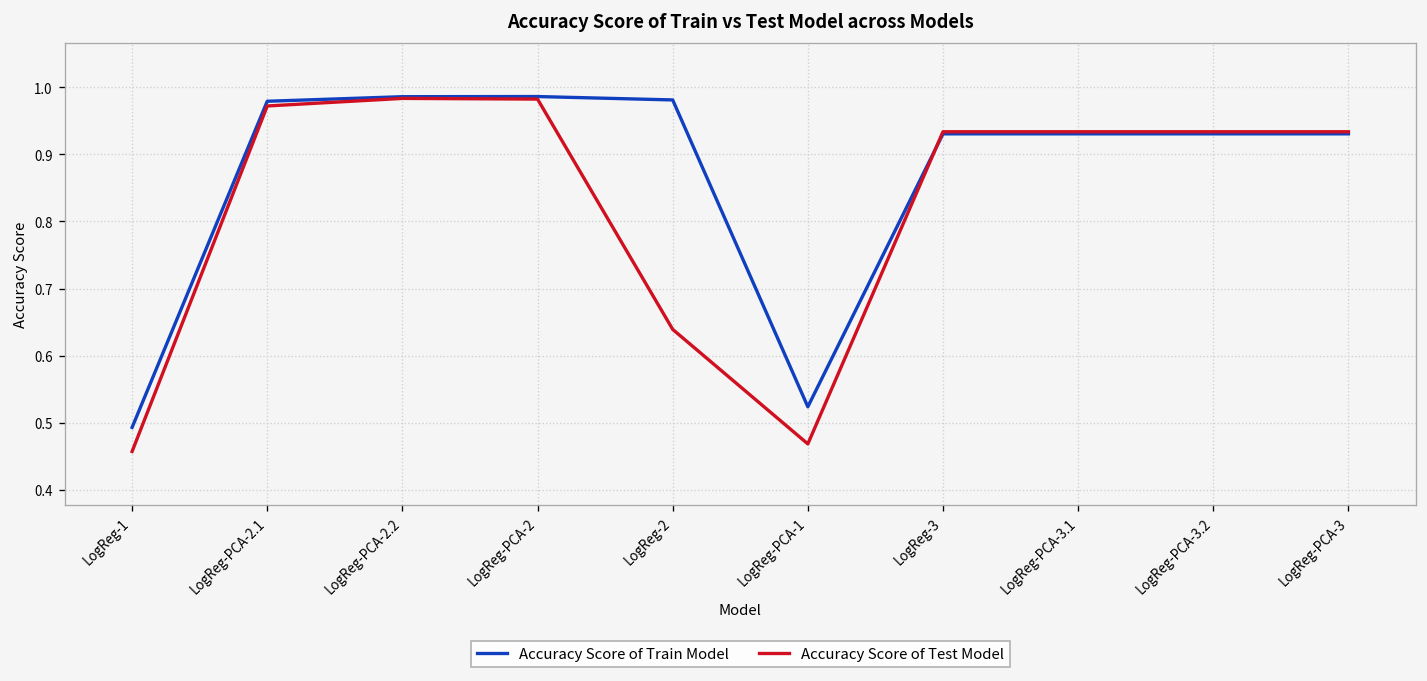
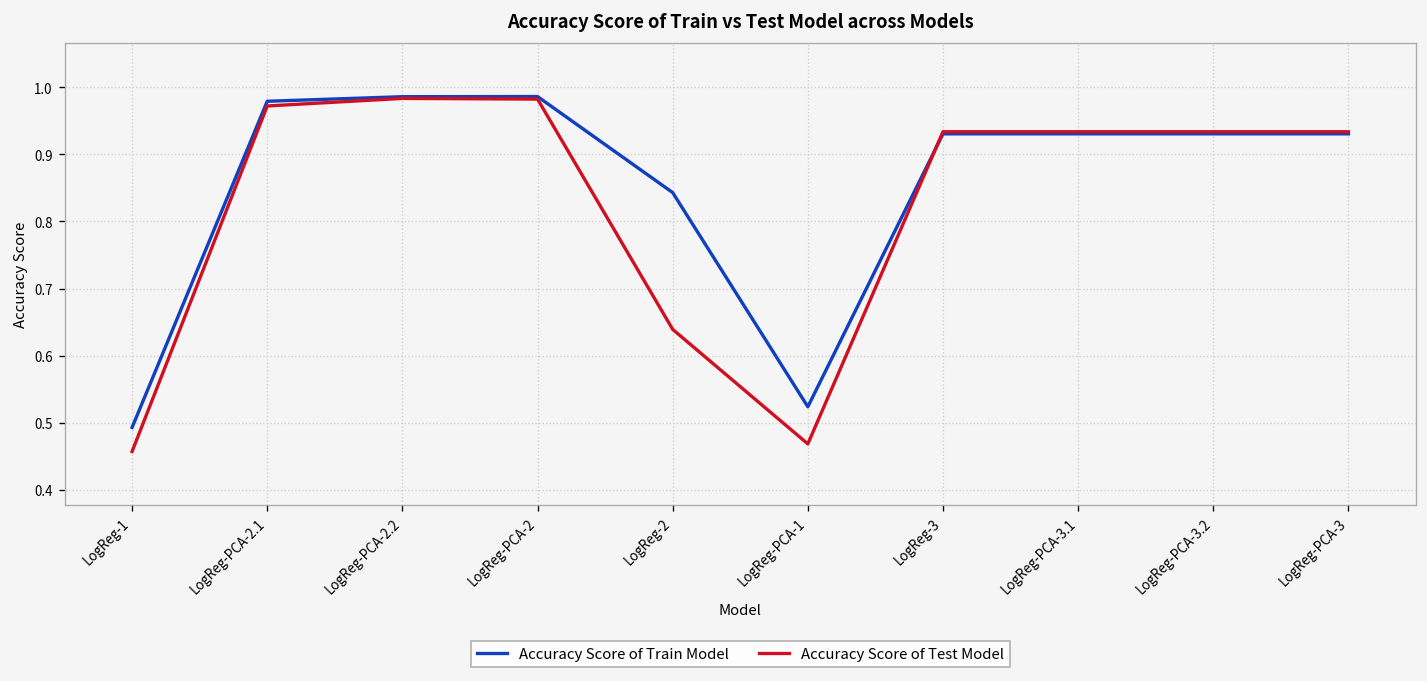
Accuracy Score of Train Model, LogReg-2: 0.98 -> 0.84
